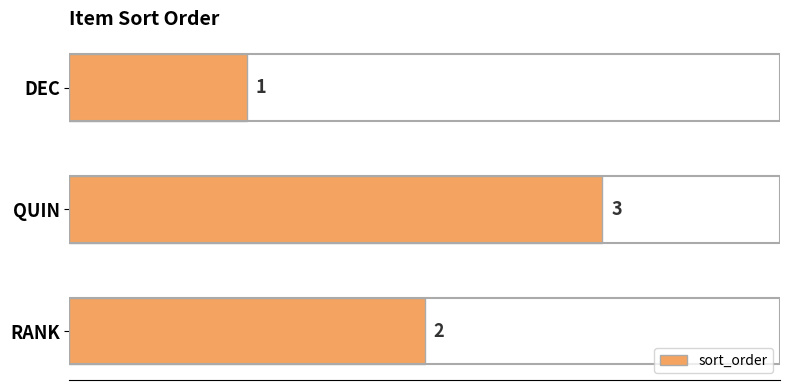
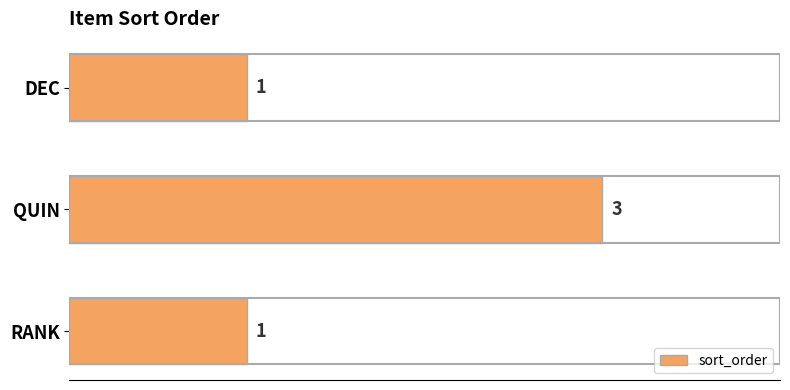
RANK: 2 -> 1
